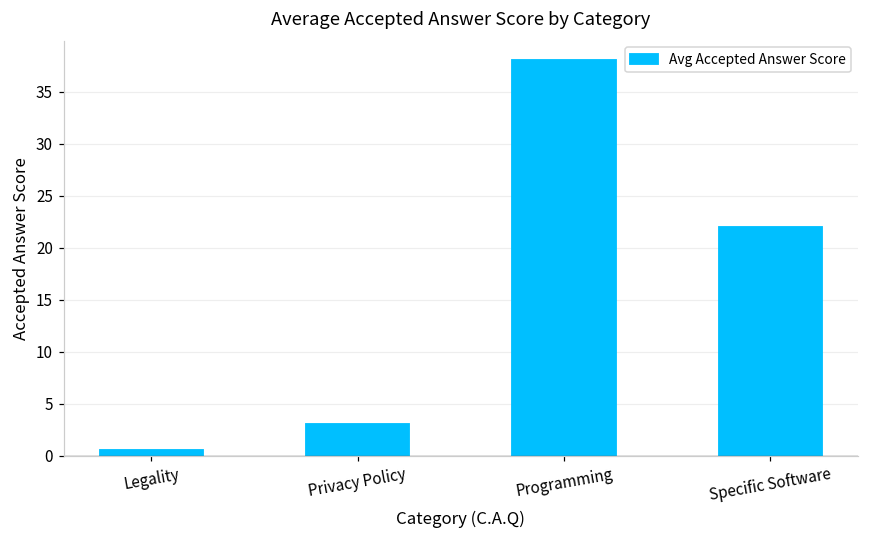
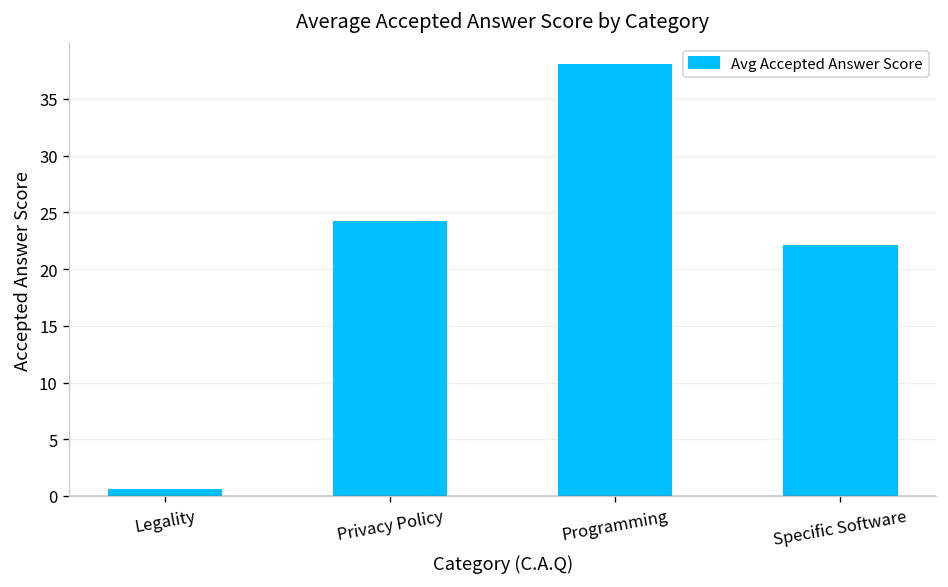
Privacy Policy: 3 -> 24
